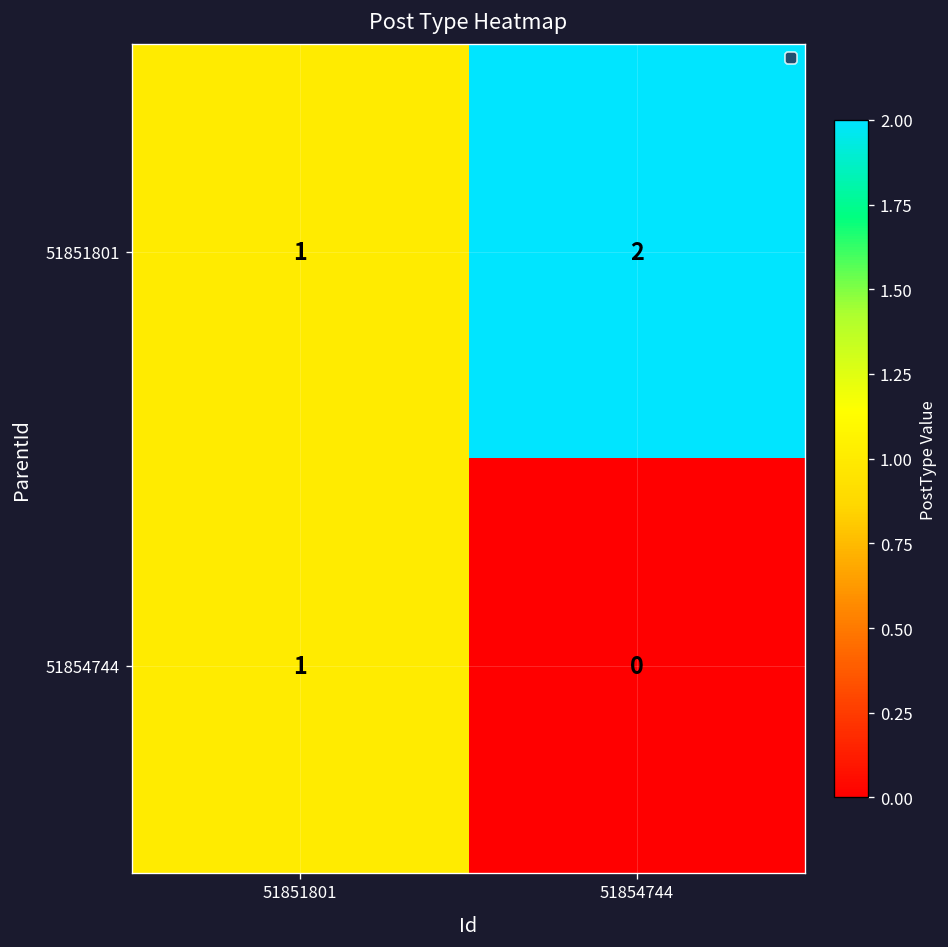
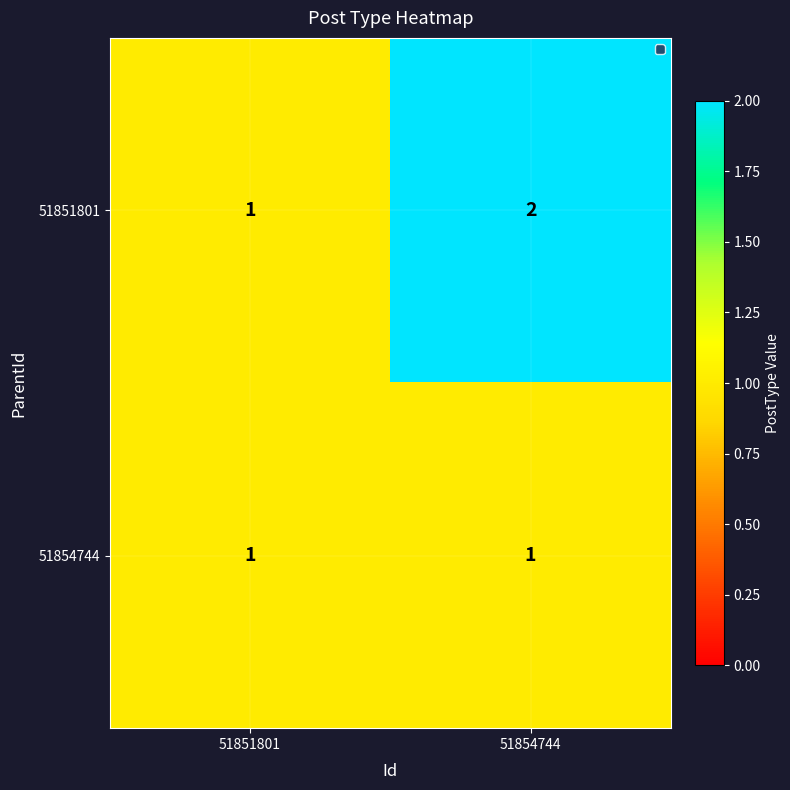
51854744, 51854744: 0 -> 1
